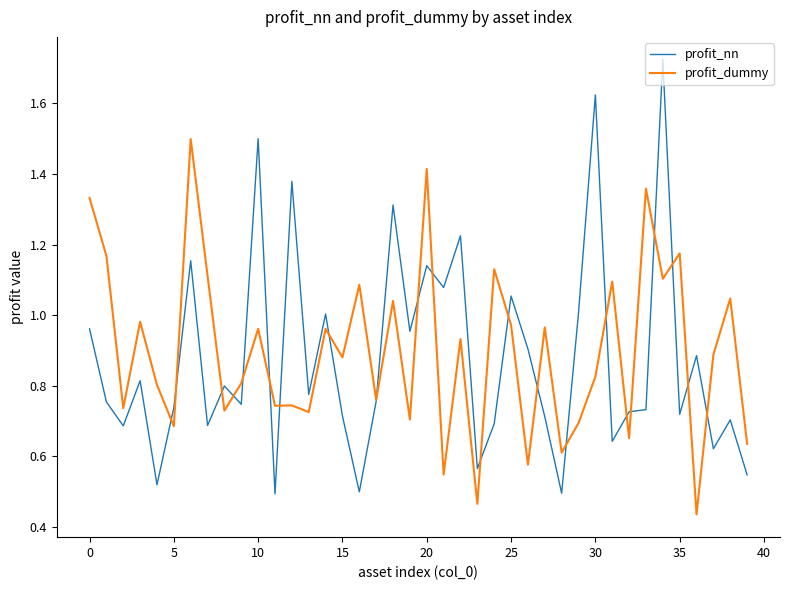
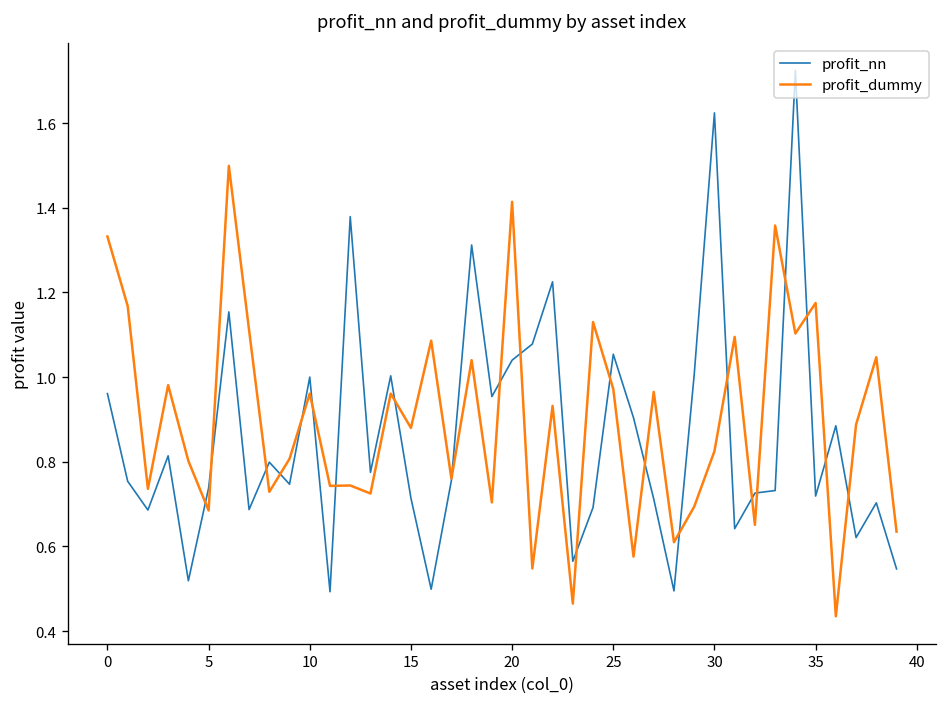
profit_nn, 10: 1.5 -> 1.0
profit_nn, 20: 1.14 -> 1.04
